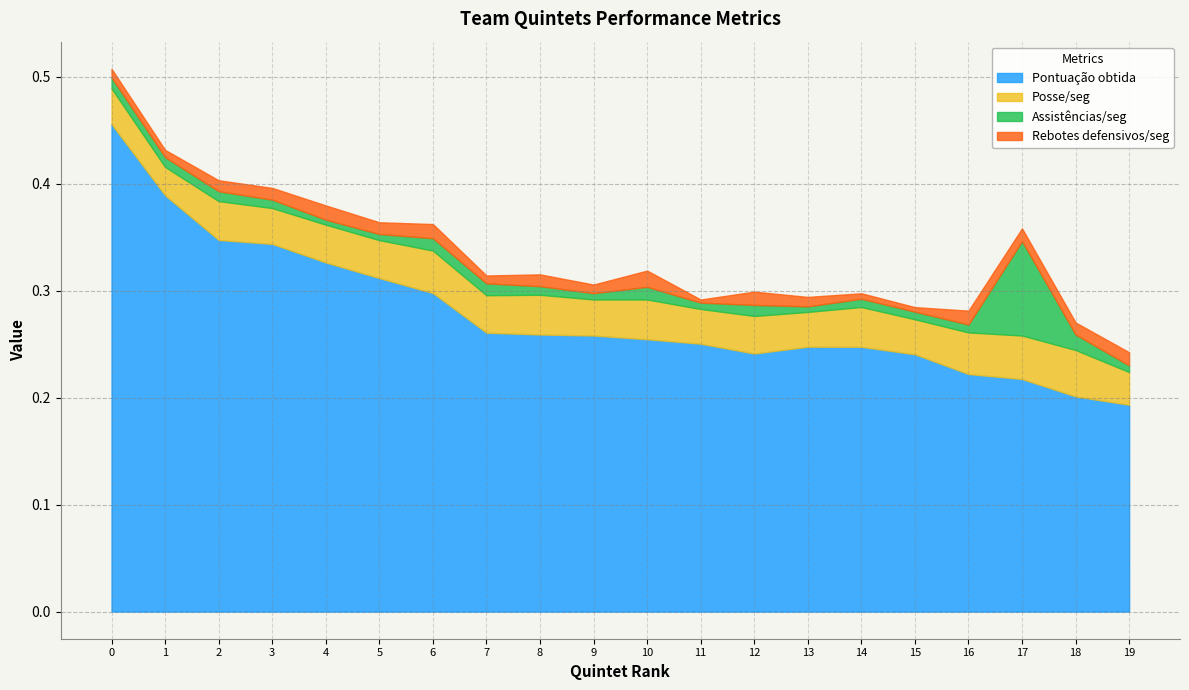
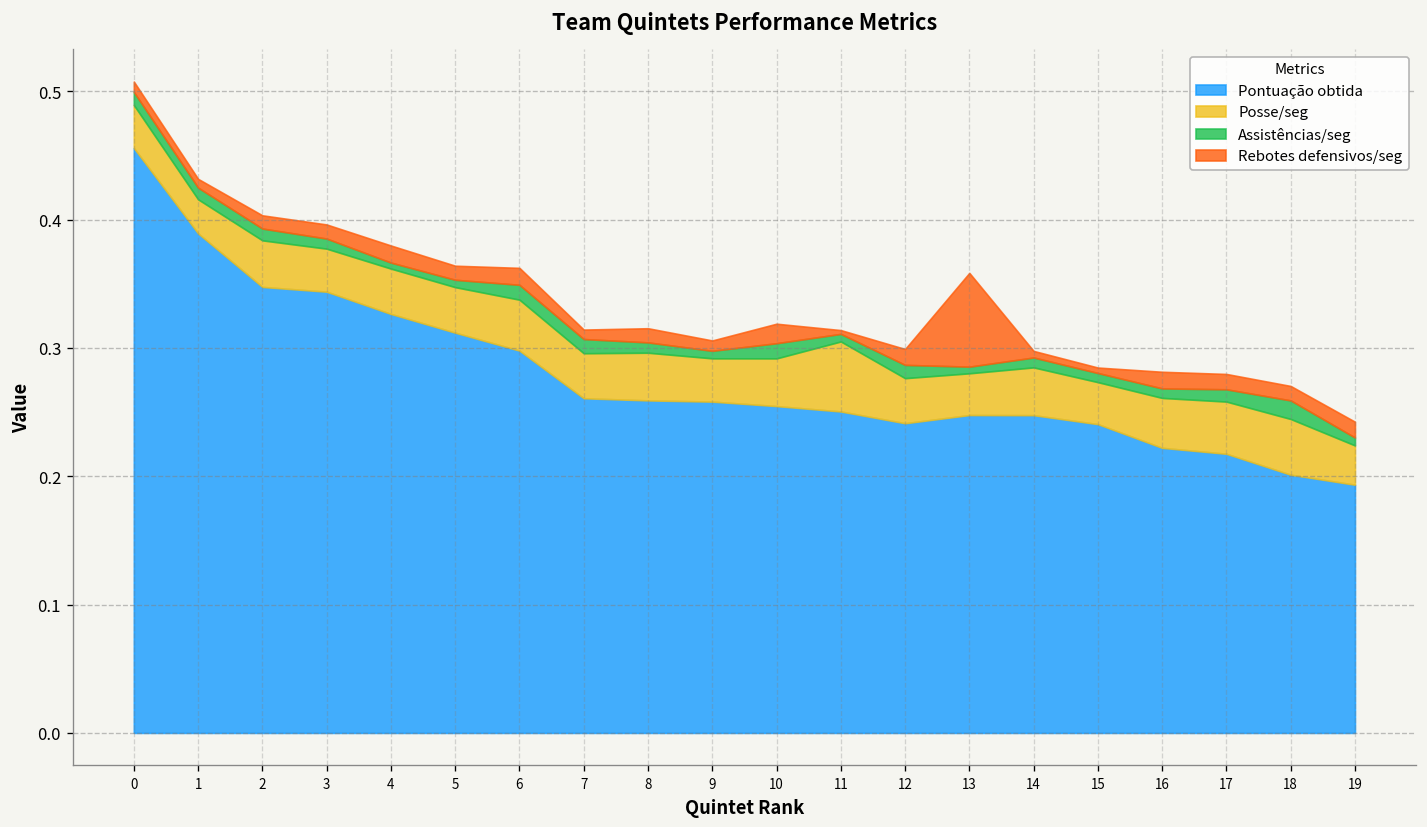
Posse/seg, 11: 0.032 -> 0.055
Rebotes defensivos/seg, 13: 0.009 -> 0.073
Assistências/seg, 17: 0.088 -> 0.010
